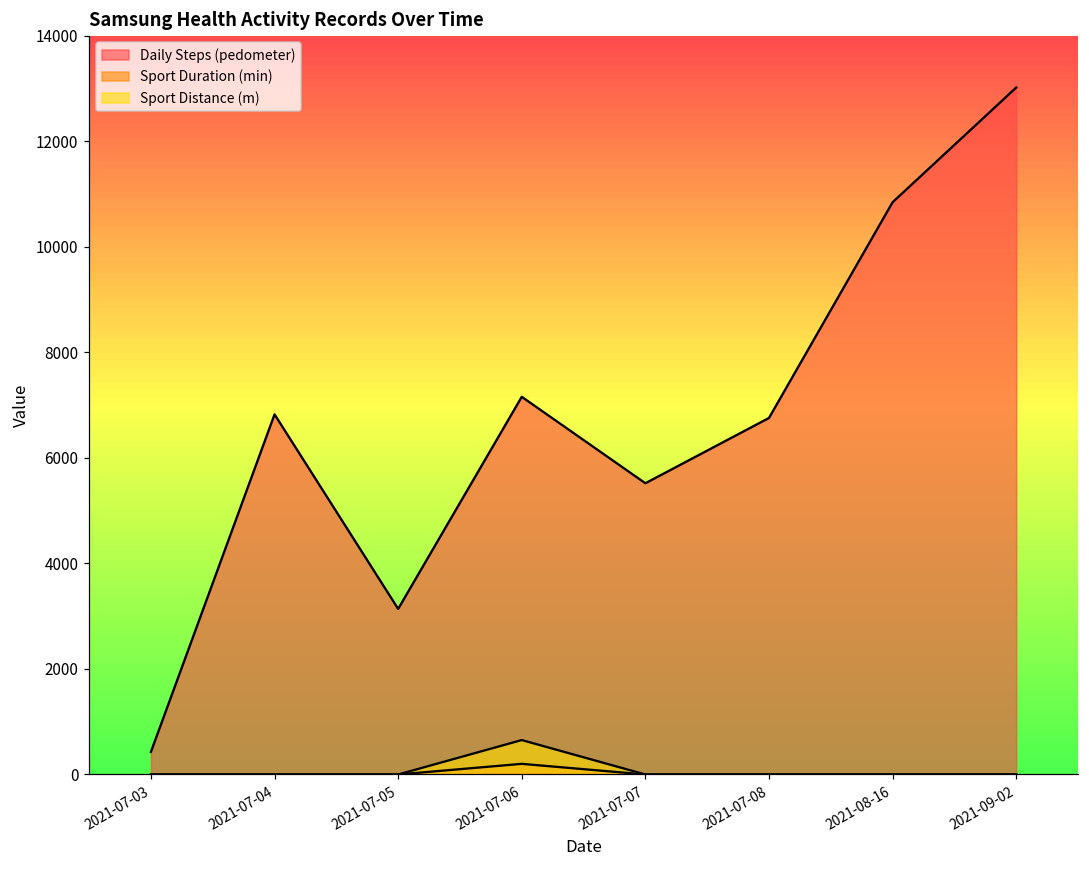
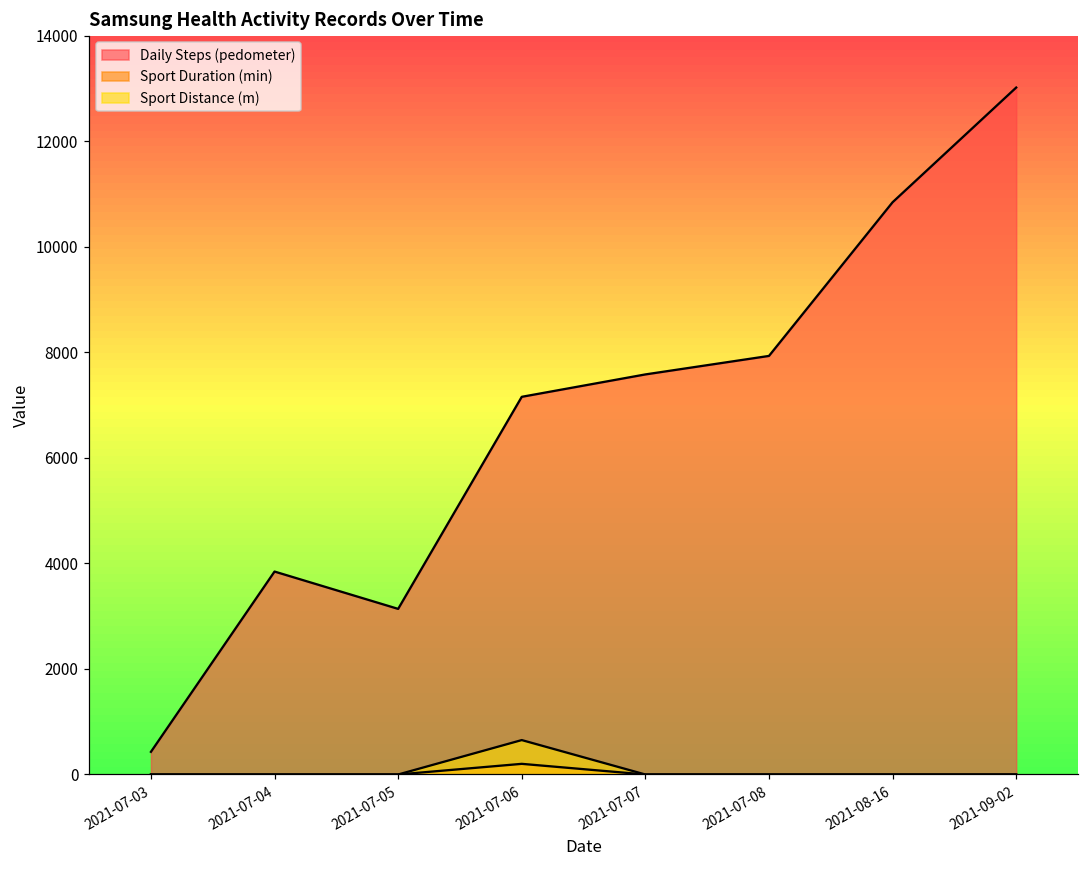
Daily Steps (pedometer), 2021-07-04: 6800 -> 3800
Daily Steps (pedometer), 2021-07-07: 5500 -> 7600
Daily Steps (pedometer), 2021-07-08: 6800 -> 7900
